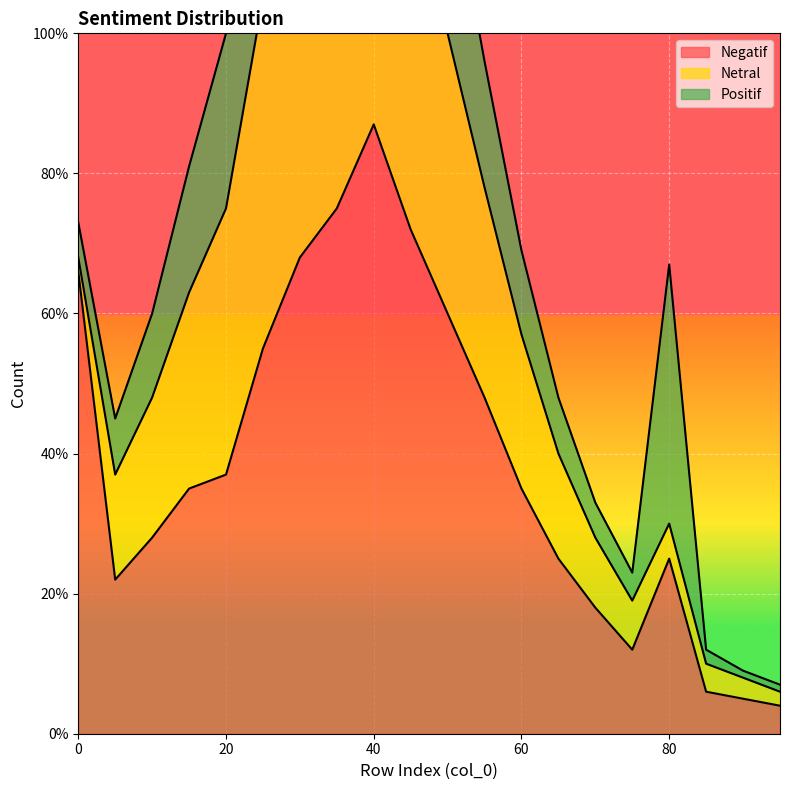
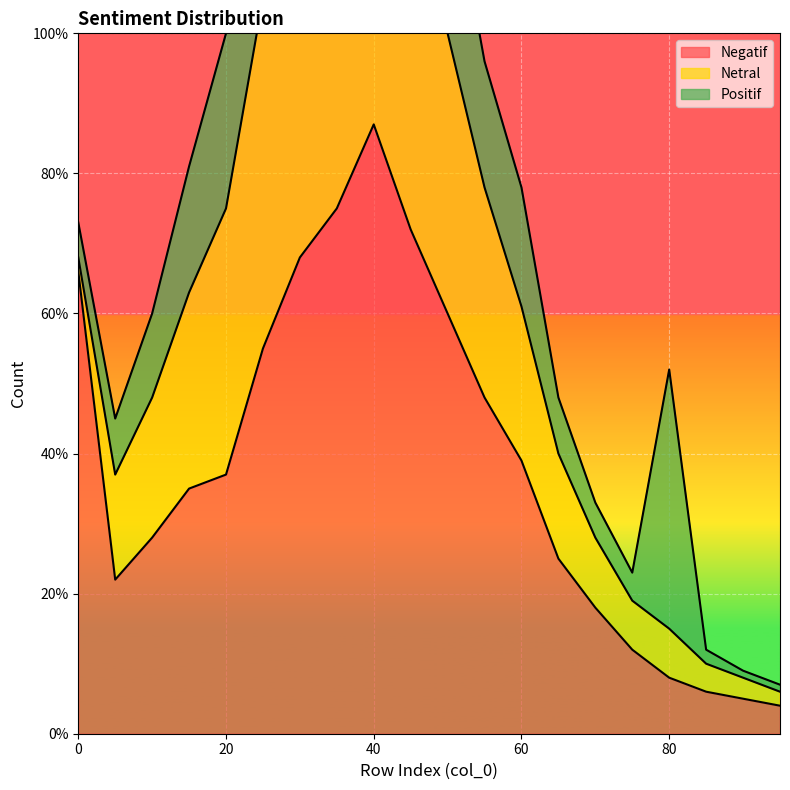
Negatif, 60: 35% -> 39%
Positif, 60: 12% -> 17%
Negatif, 80: 25% -> 8%
Netral, 80: 5% -> 7%
